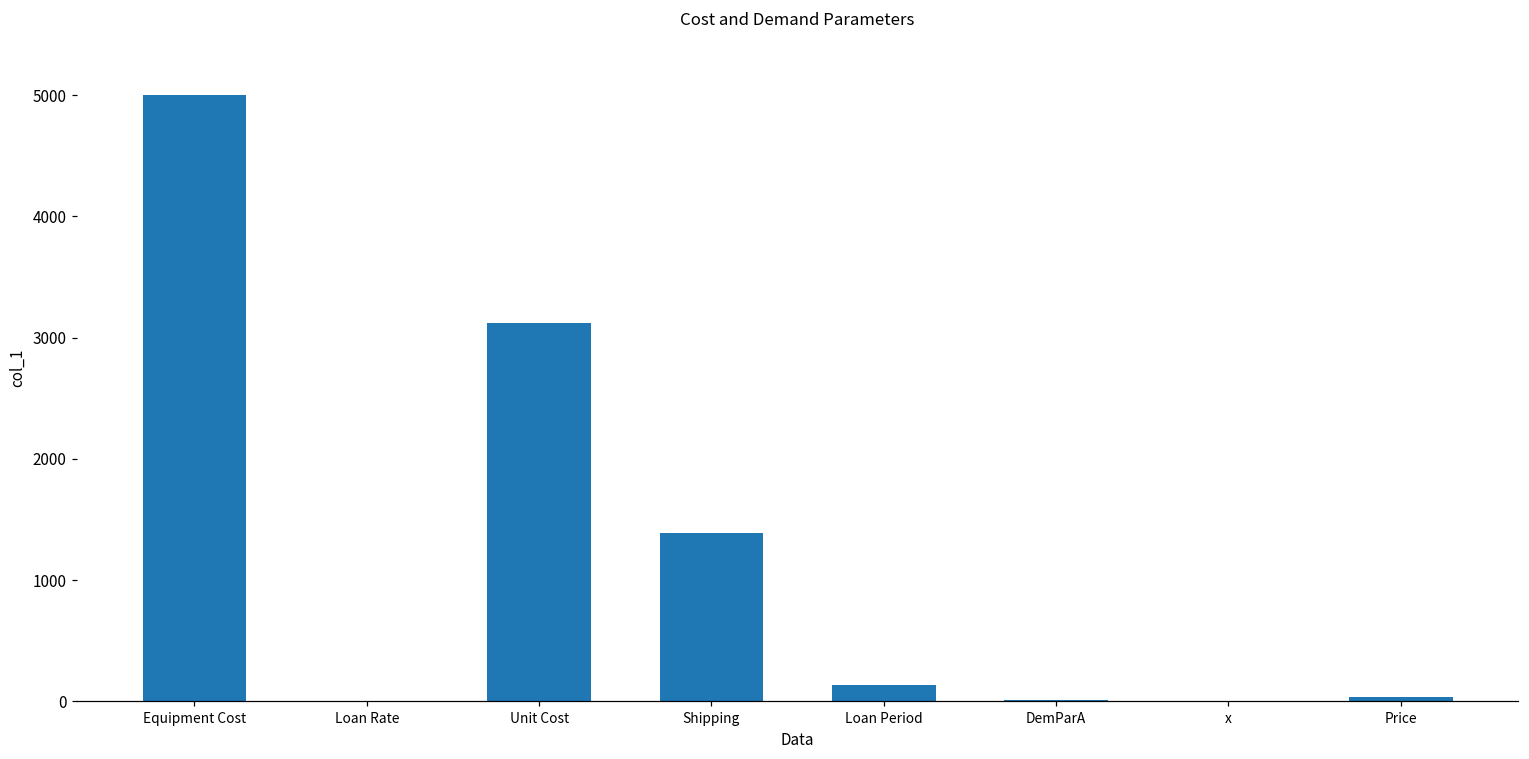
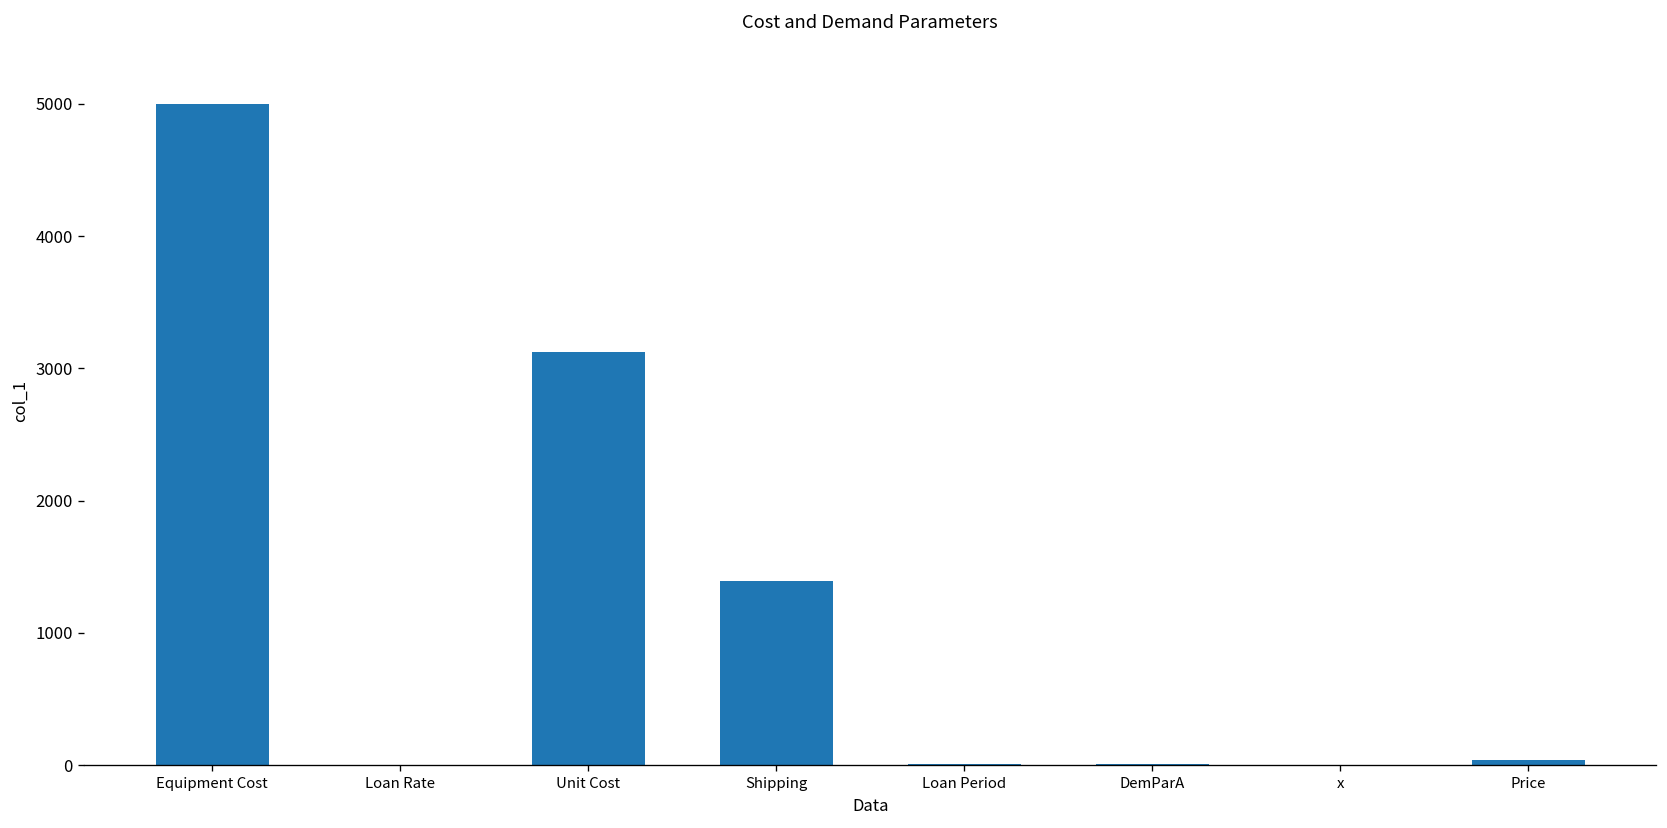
Loan Period: 140 -> 10
